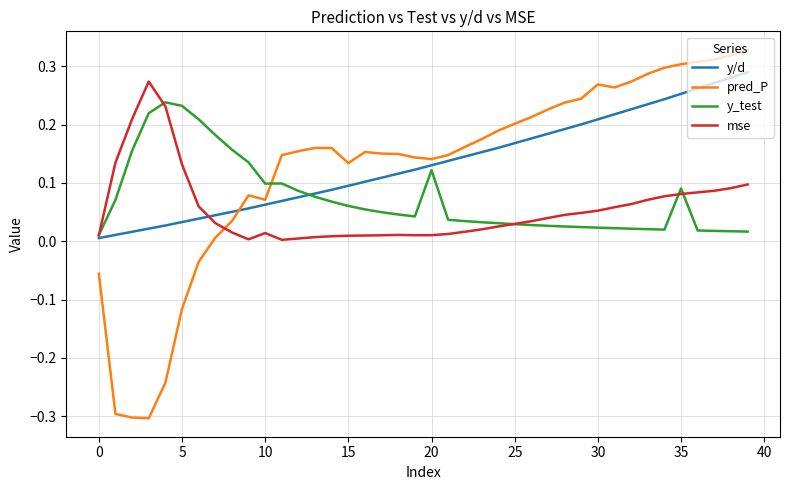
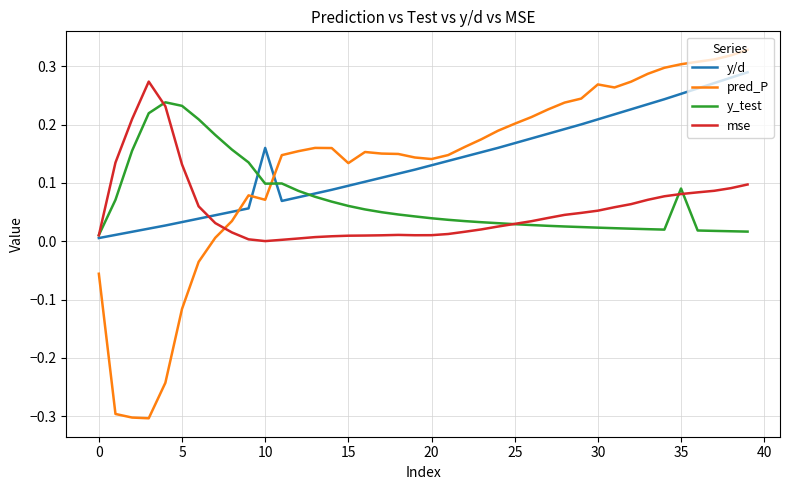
y/d, 10: 0.06 -> 0.16
mse, 10: 0.01 -> 0.00
y_test, 20: 0.12 -> 0.04
